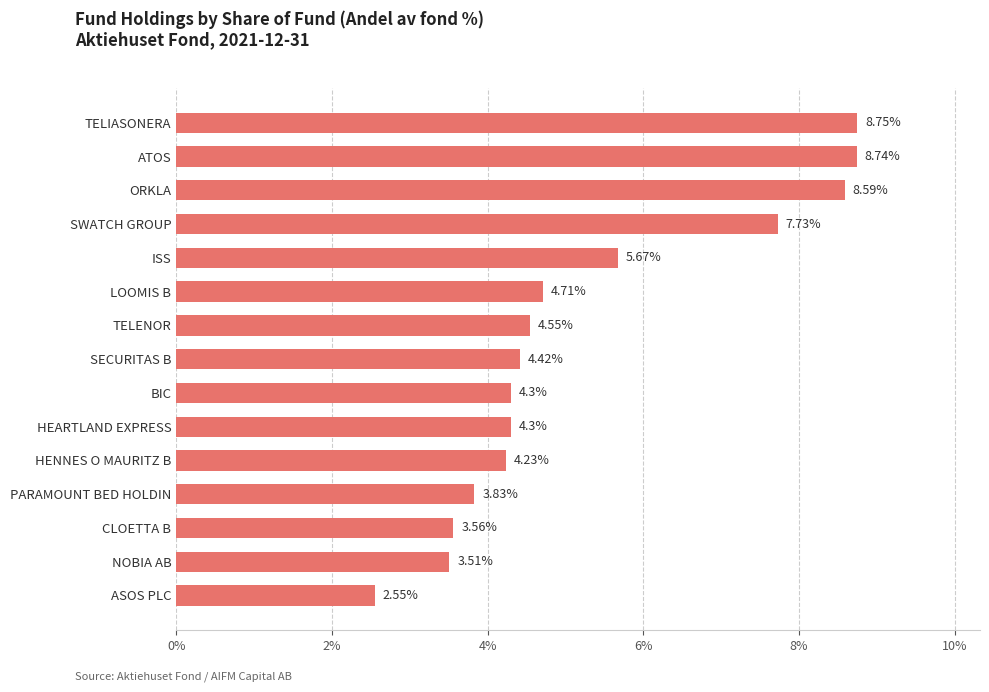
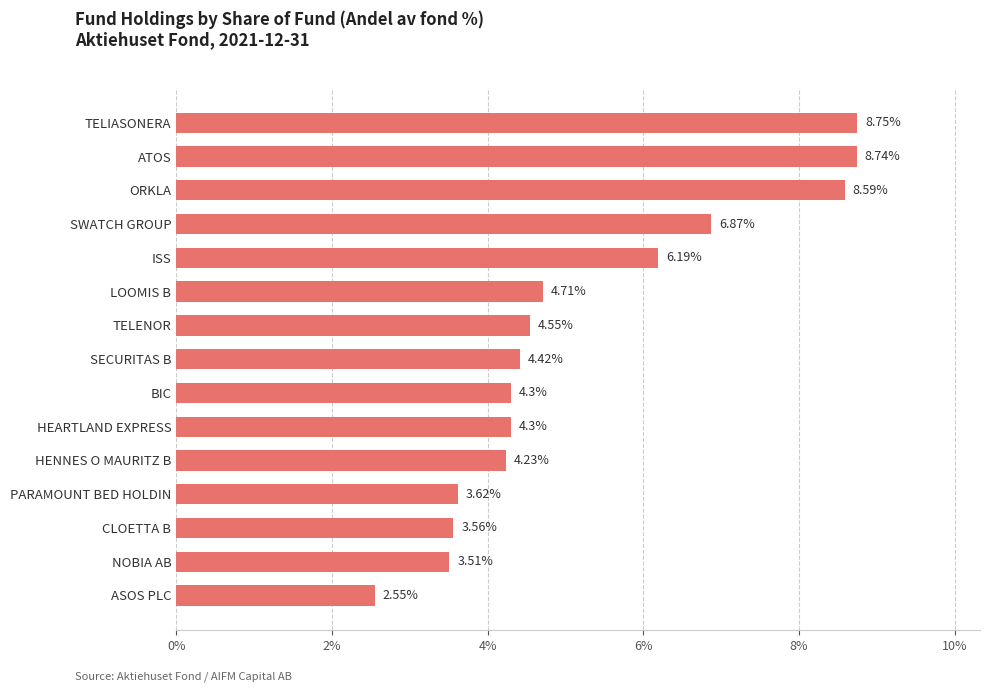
SWATCH GROUP: 7.73% -> 6.87%
ISS: 5.67% -> 6.19%
PARAMOUNT BED HOLDIN: 3.83% -> 3.62%
